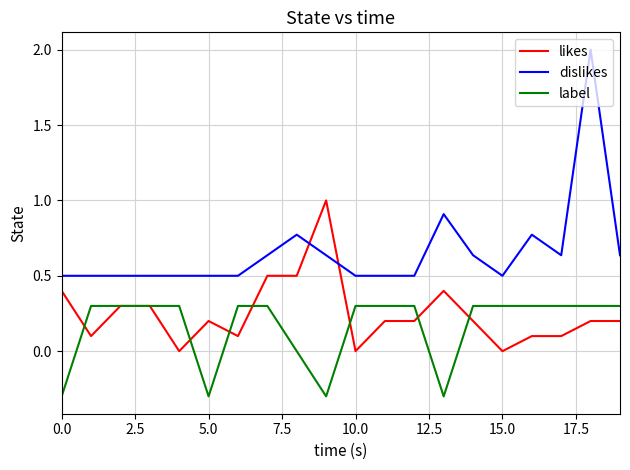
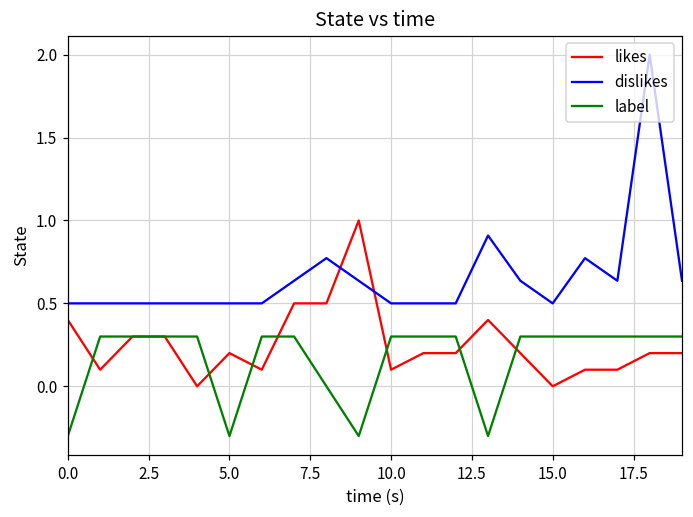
likes, 10.0: 0.00 -> 0.10
